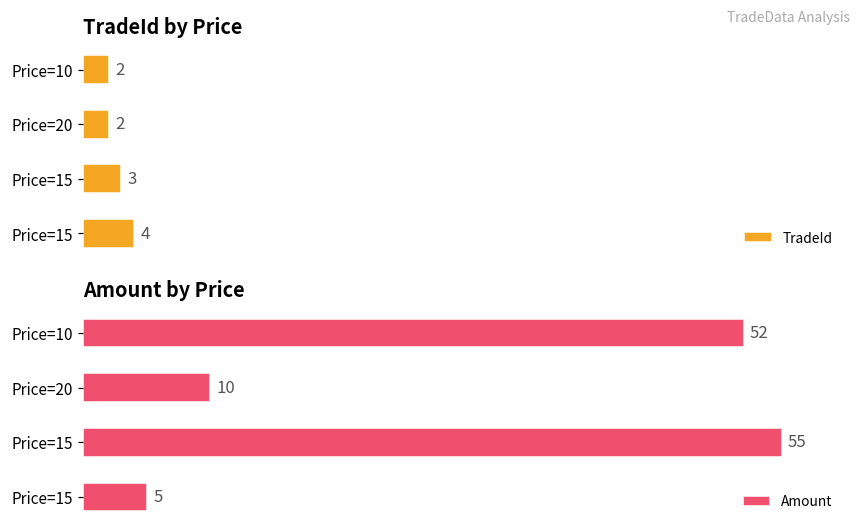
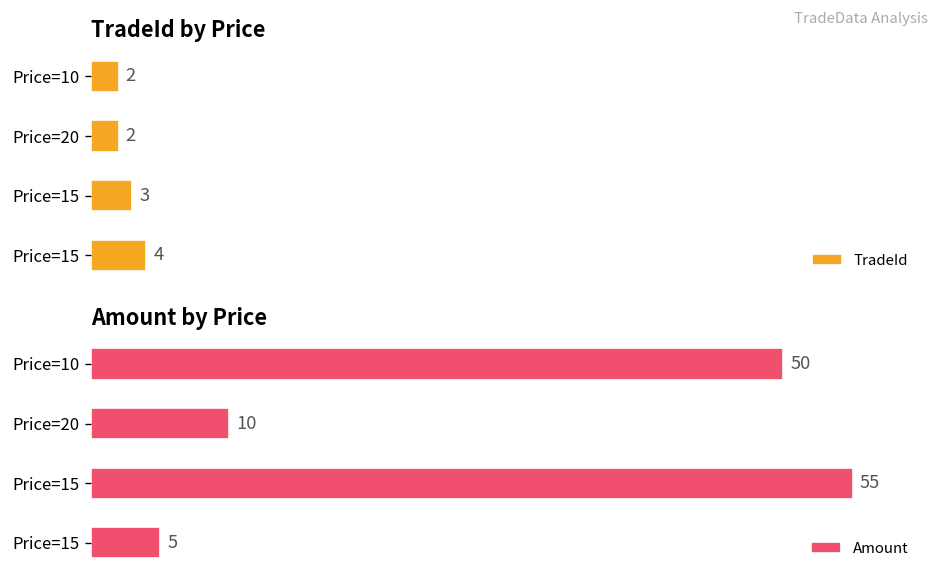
Amount by Price, Price=10: 52 -> 50
